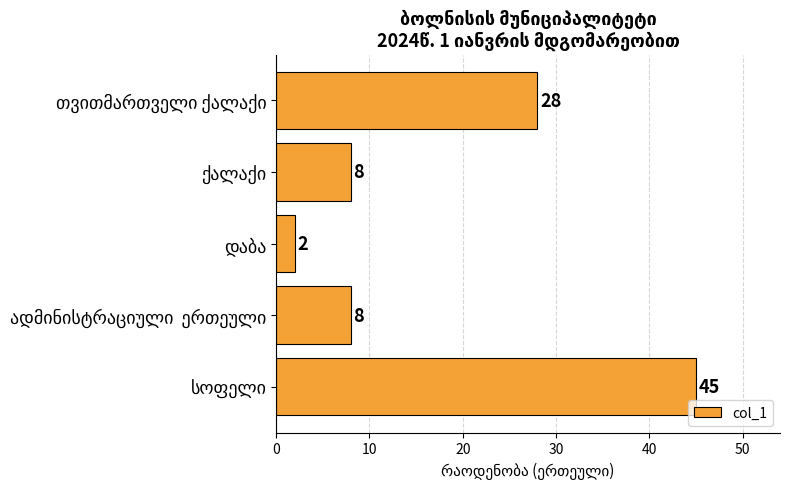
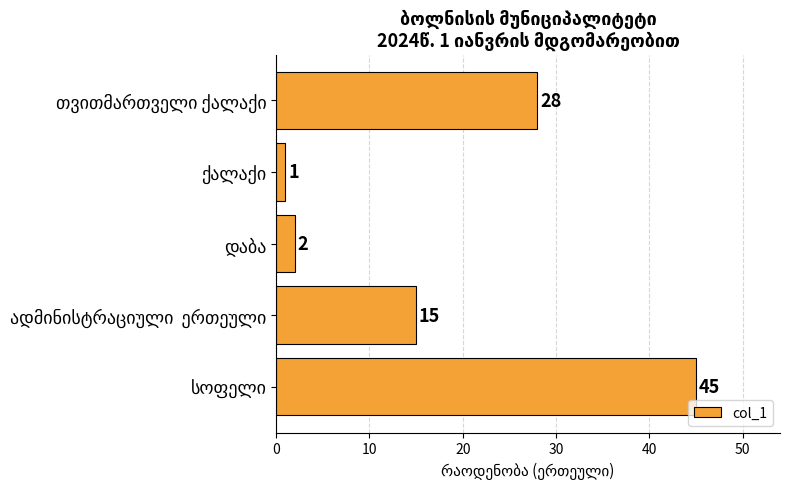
ქალაქი: 8 -> 1
ადმინისტრაციული ერთეული: 8 -> 15
